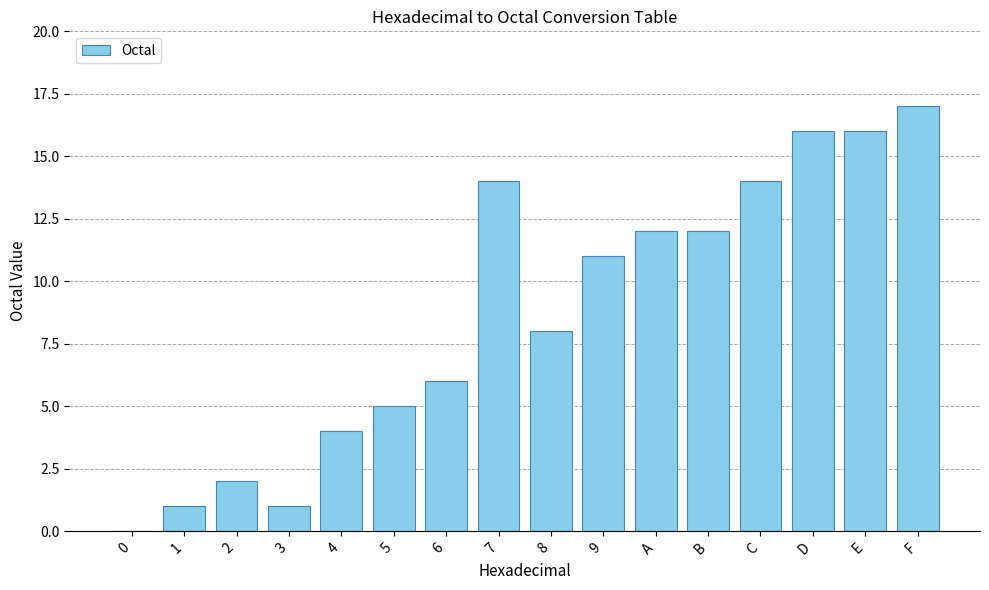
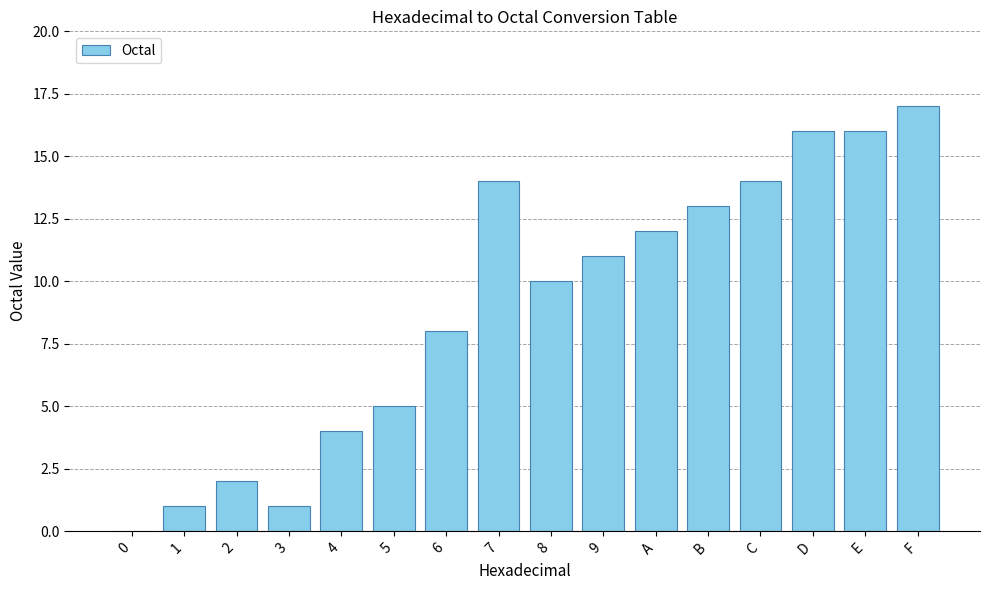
6: 6 -> 8
8: 8 -> 10
B: 12 -> 13
